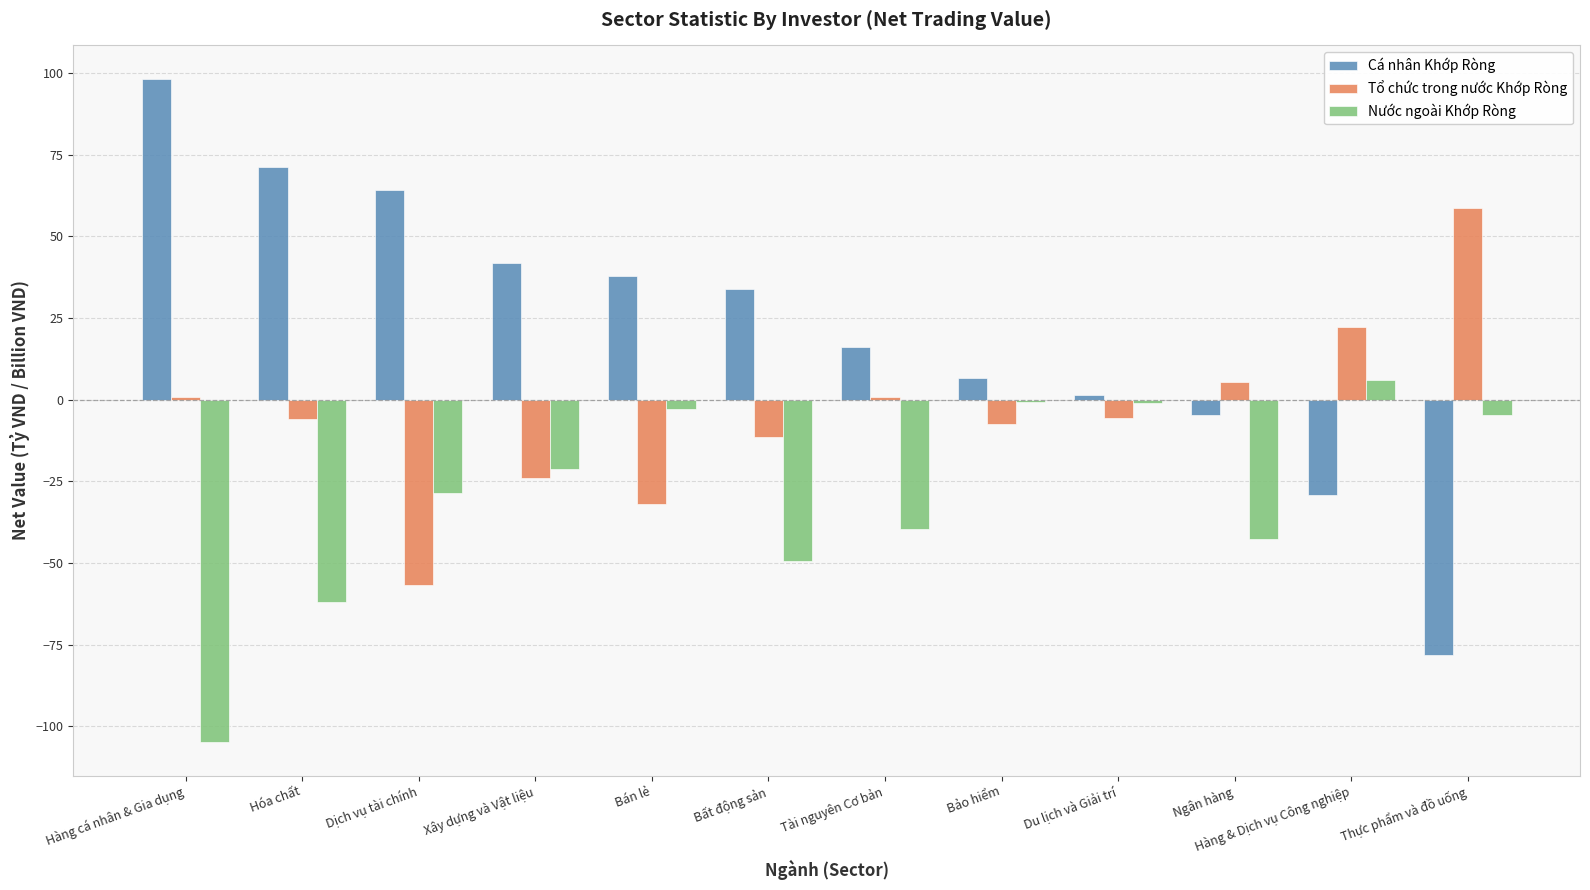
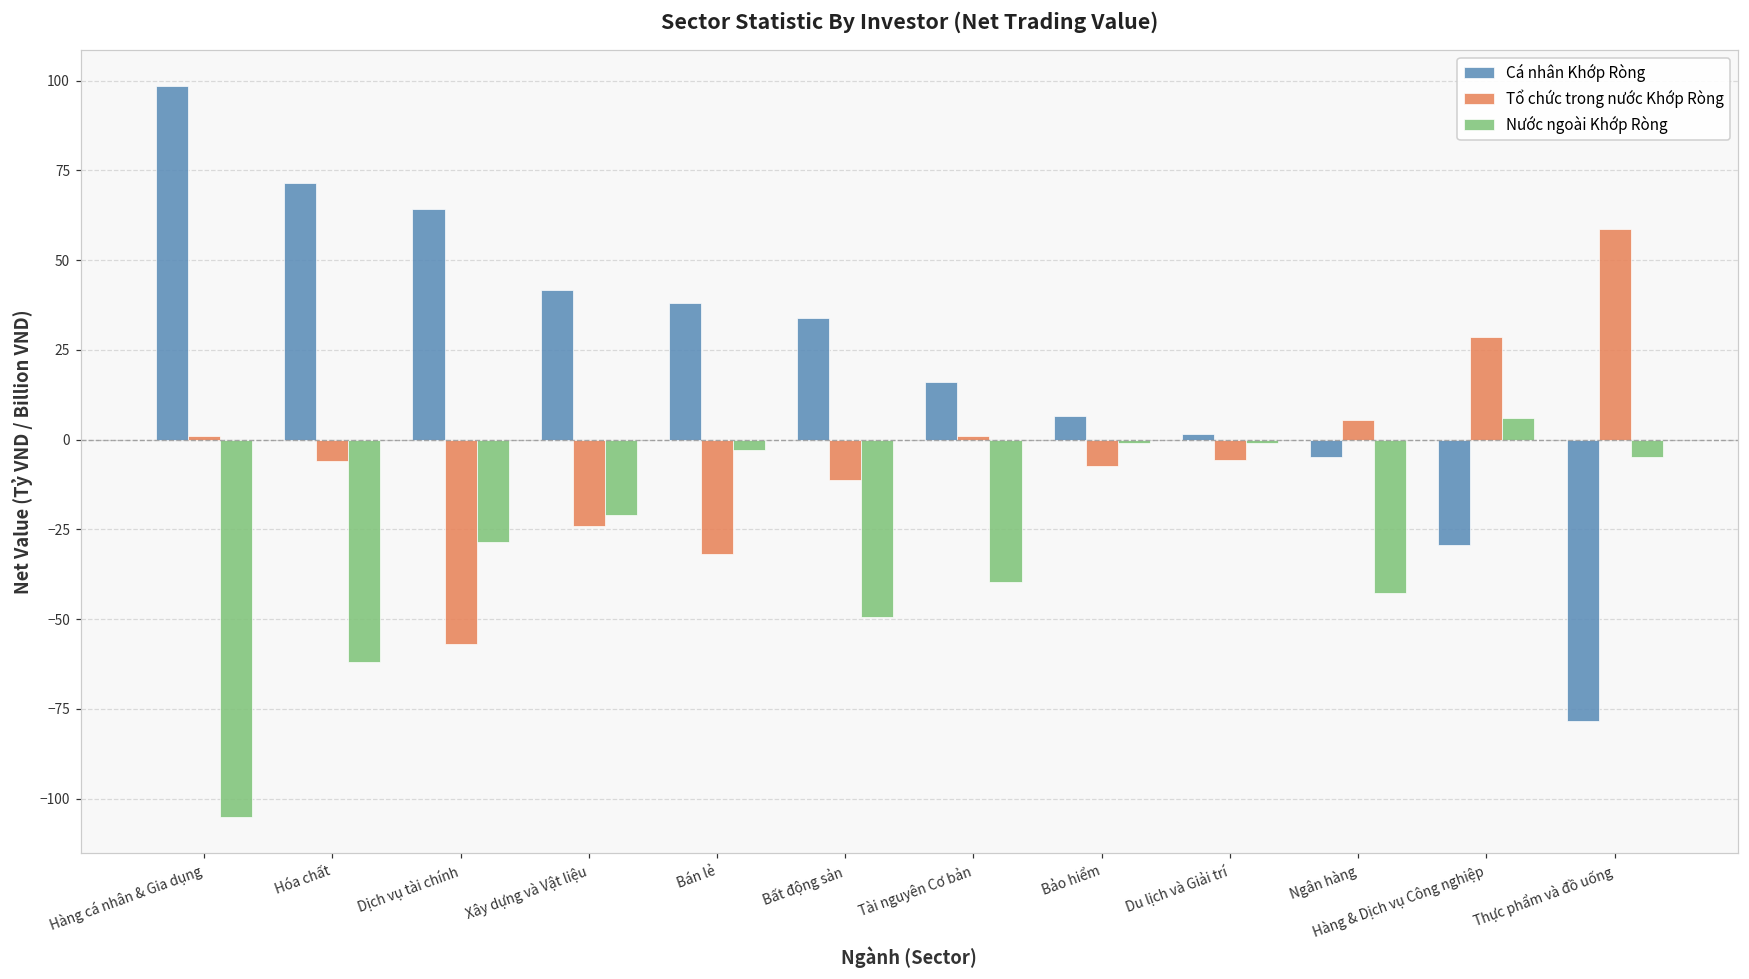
Tổ chức trong nước Khớp Ròng, Hàng & Dịch vụ Công nghiệp: 22 -> 29
